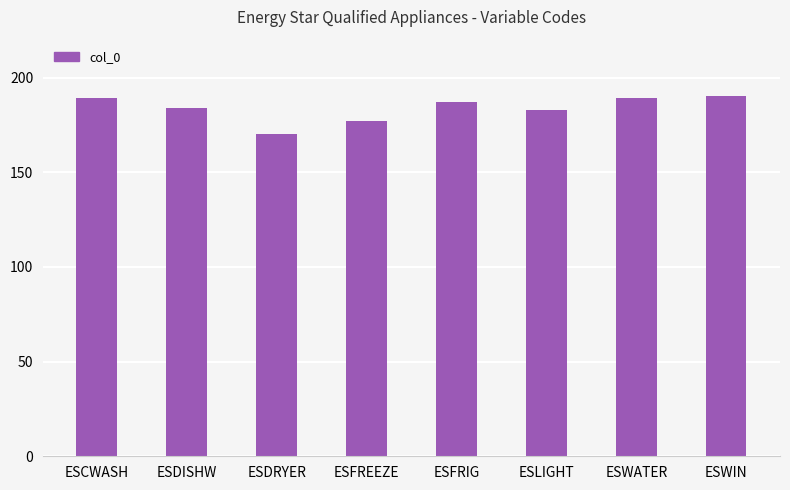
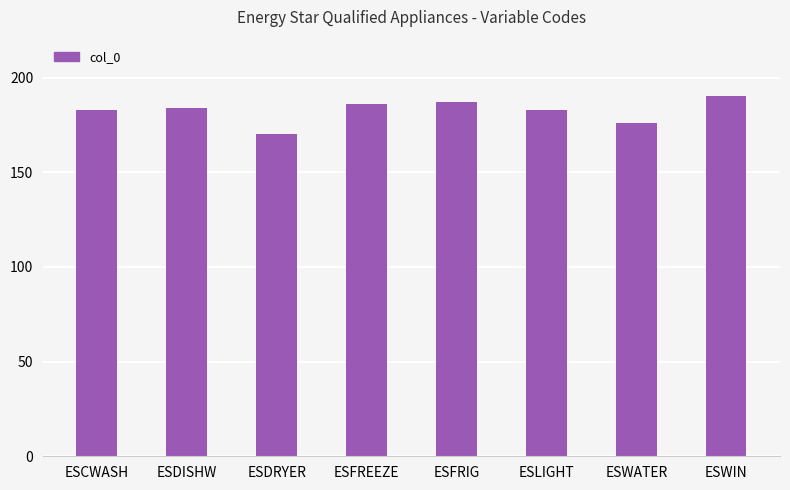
ESCWASH: 189 -> 183
ESFREEZE: 177 -> 186
ESWATER: 189 -> 176
